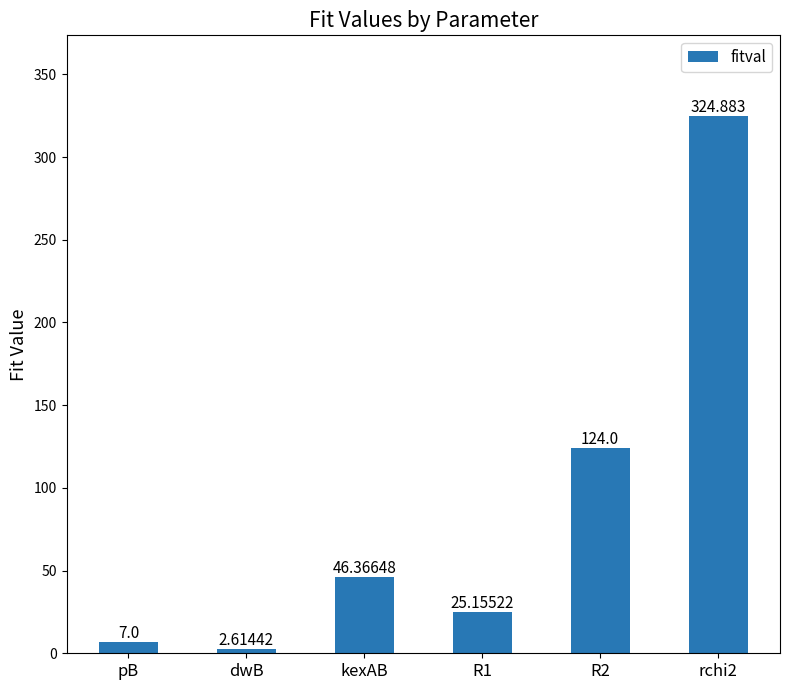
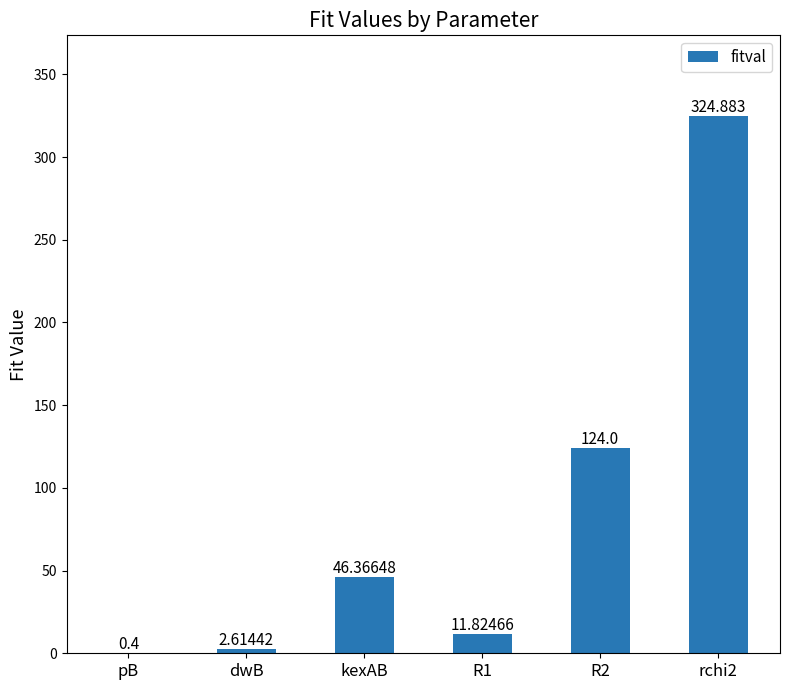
pB: 7.0 -> 0.4
R1: 25.15522 -> 11.82466
